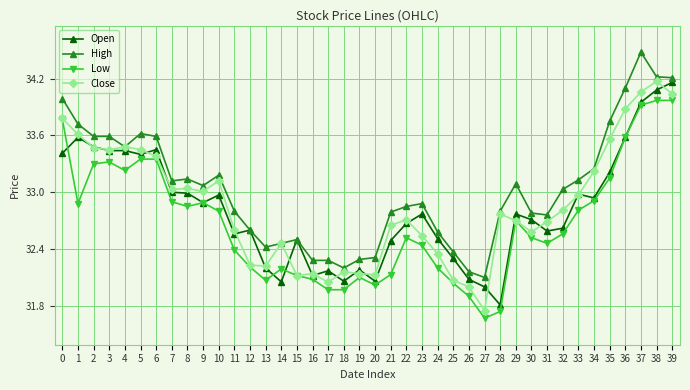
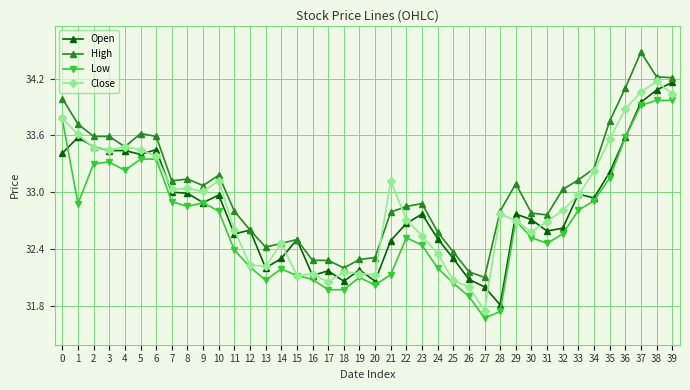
Open, 14: 32.1 -> 32.3
Close, 21: 32.7 -> 33.1
